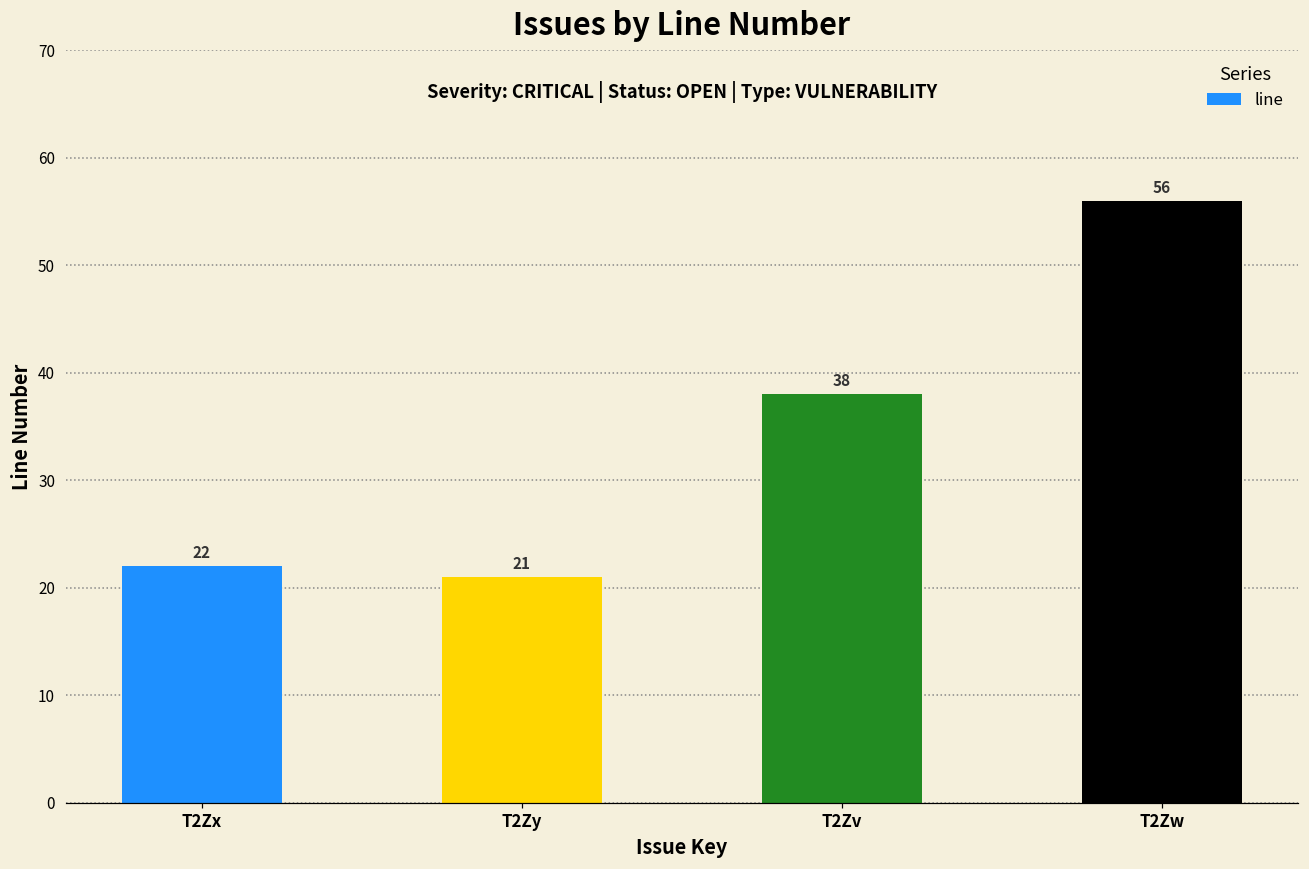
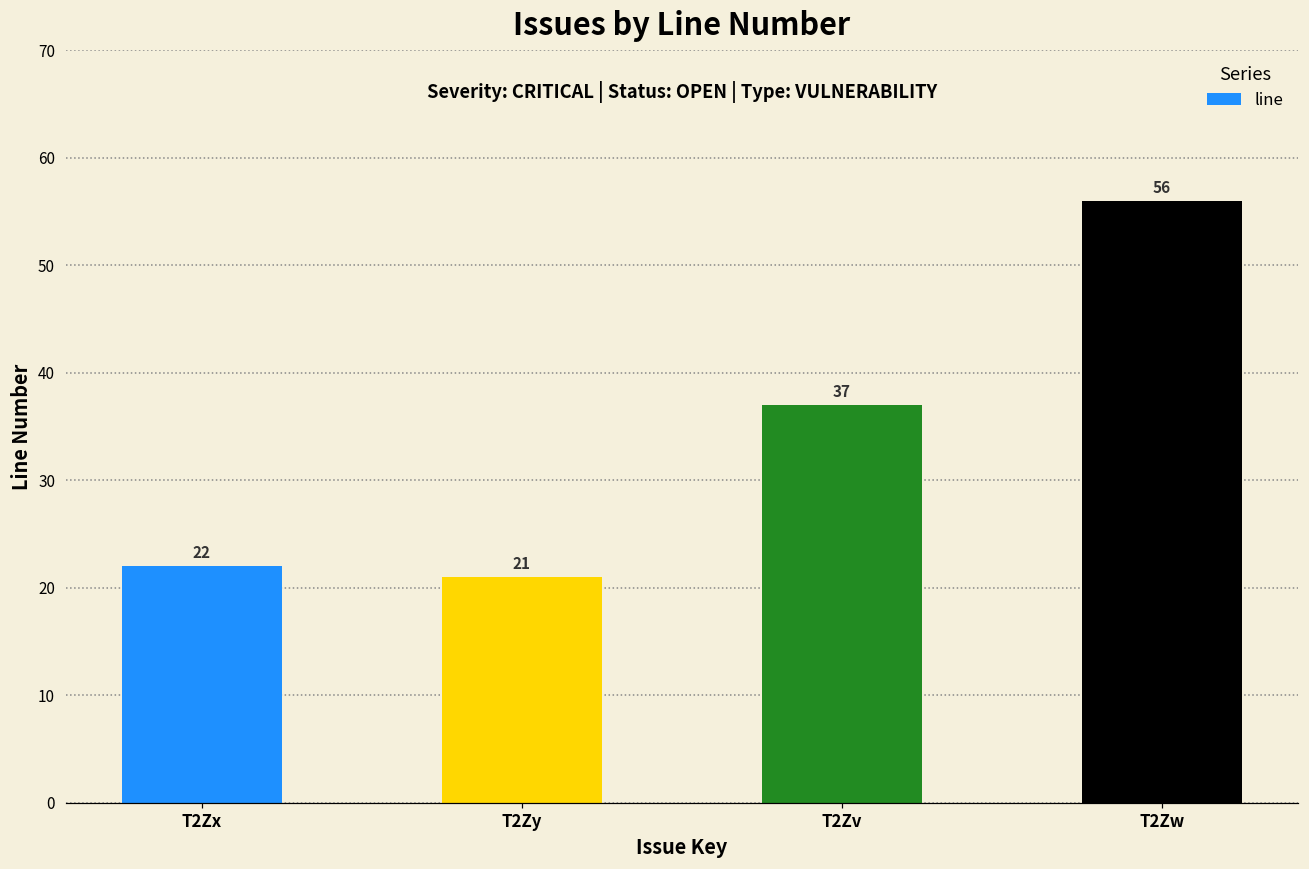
T2Zv: 38 -> 37
